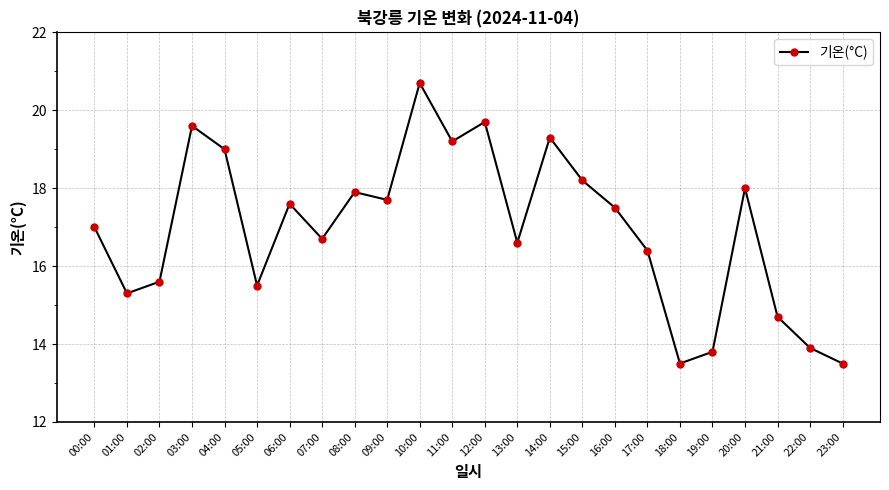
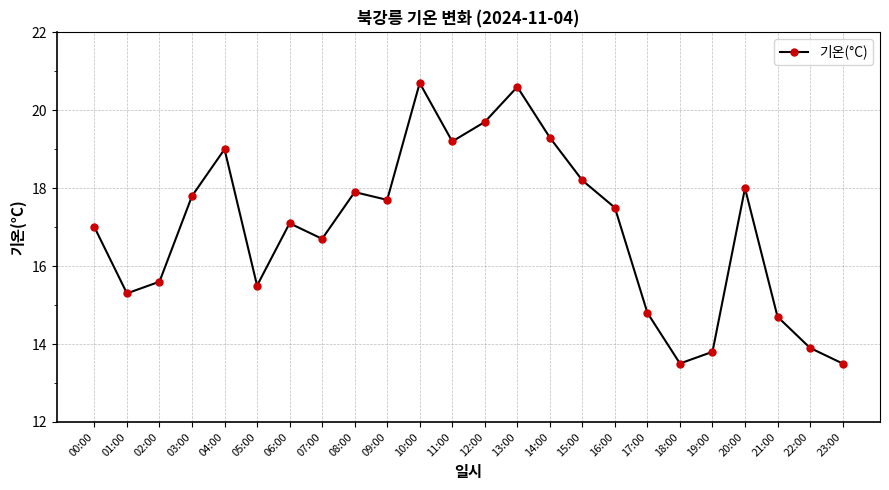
03:00: 19.6 -> 17.8
06:00: 17.6 -> 17.1
13:00: 16.6 -> 20.6
17:00: 16.4 -> 14.8
